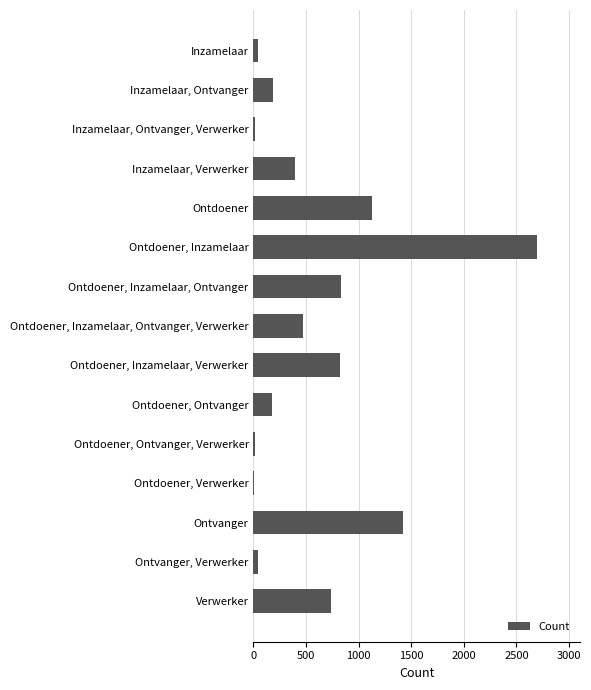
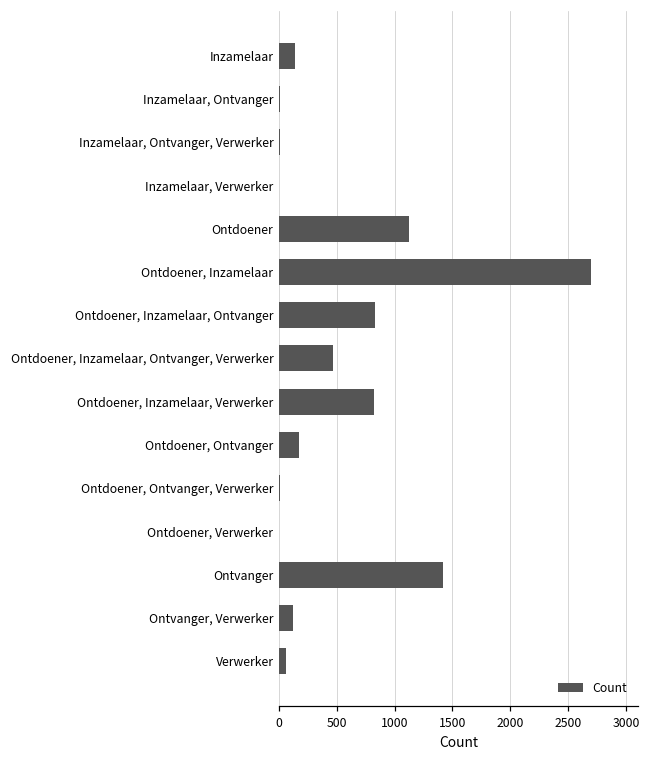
Inzamelaar: 40 -> 140
Inzamelaar, Ontvanger: 180 -> 10
Inzamelaar, Verwerker: 390 -> 0
Ontvanger, Verwerker: 40 -> 120
Verwerker: 740 -> 60
